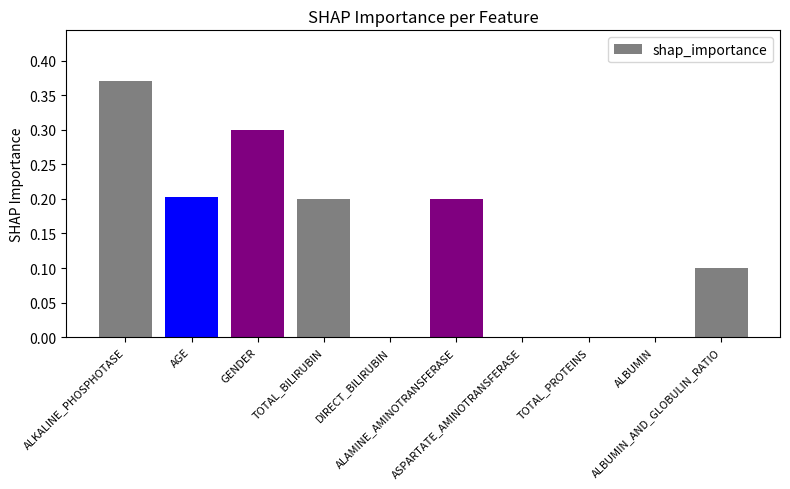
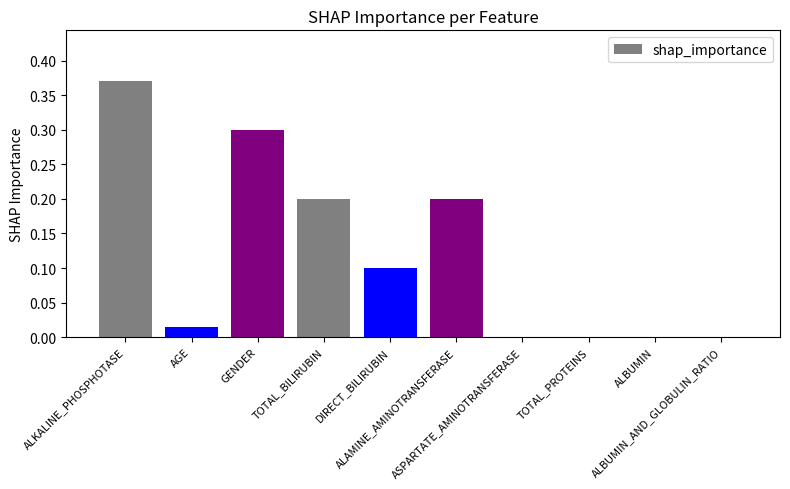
AGE: 0.20 -> 0.01
DIRECT_BILIRUBIN: 0.0 -> 0.1
ALBUMIN_AND_GLOBULIN_RATIO: 0.1 -> 0.0
